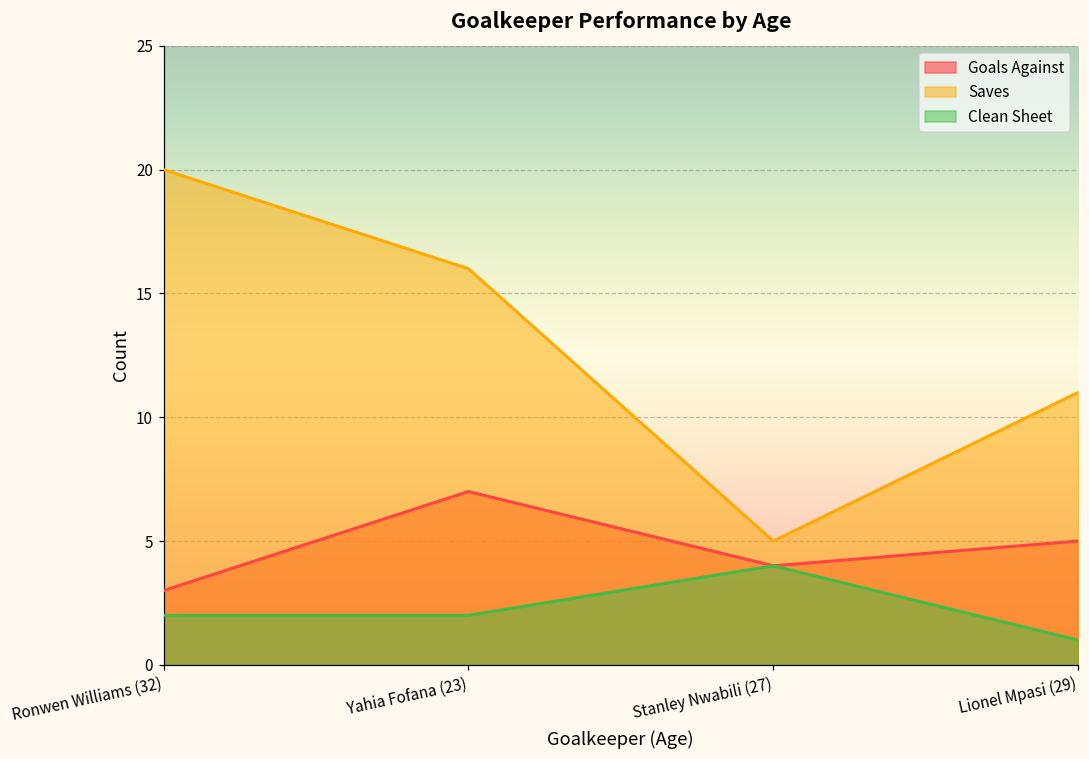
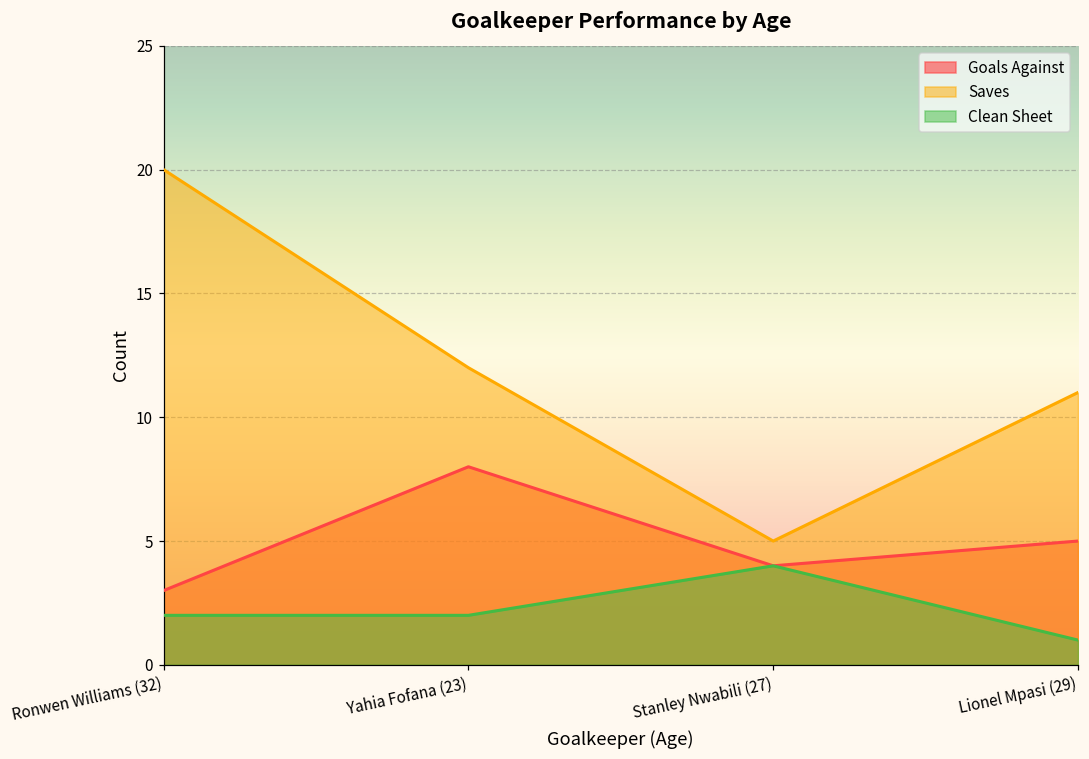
Goals Against, Yahia Fofana (23): 7 -> 8
Saves, Yahia Fofana (23): 16 -> 12
